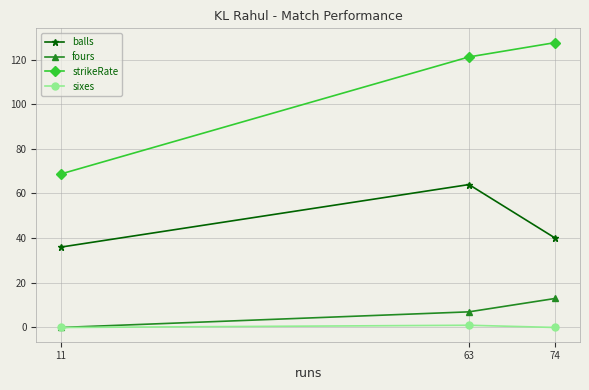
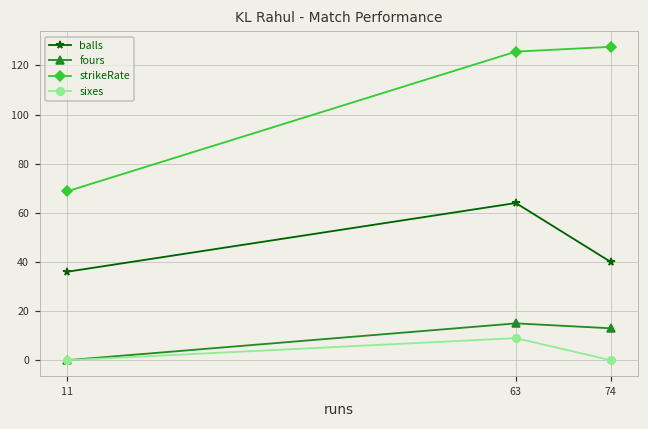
fours, 63: 7 -> 15
strikeRate, 63: 121 -> 126
sixes, 63: 1 -> 9
